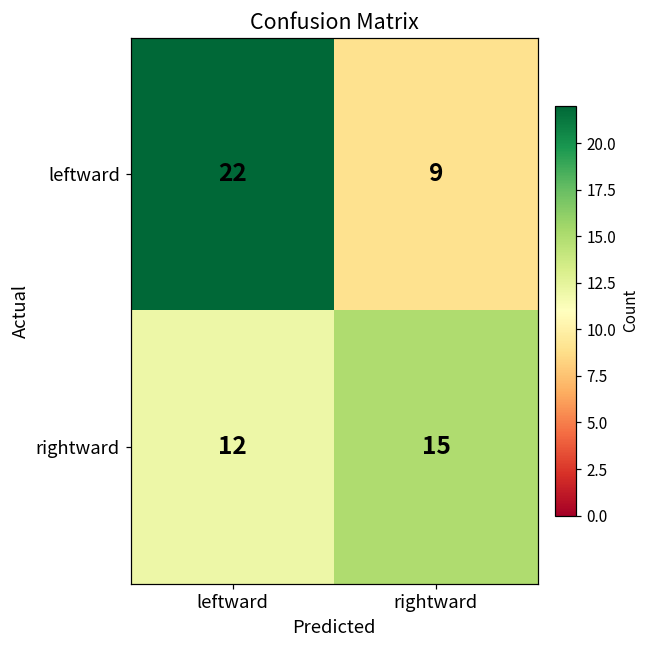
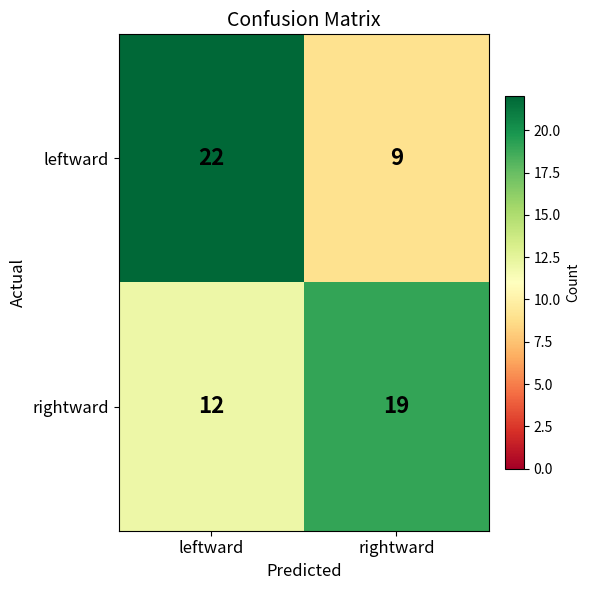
rightward, rightward: 15 -> 19
